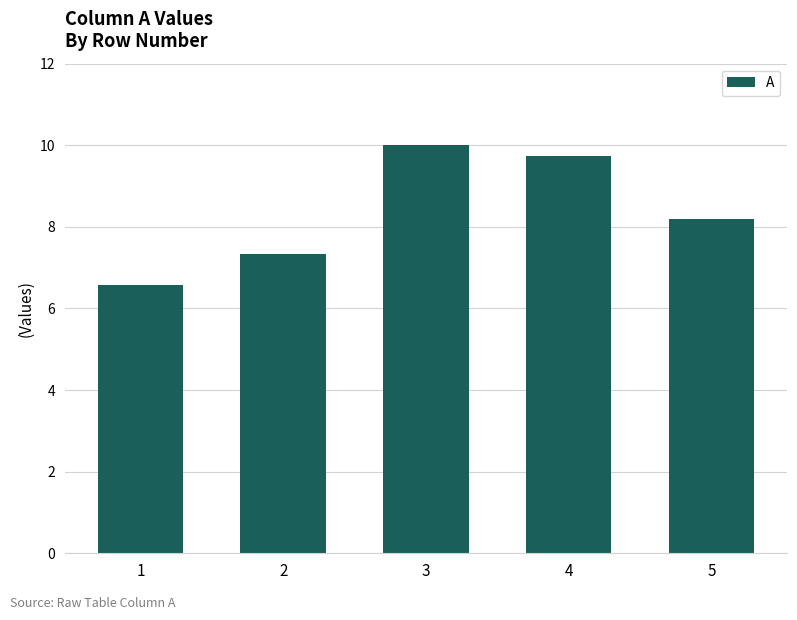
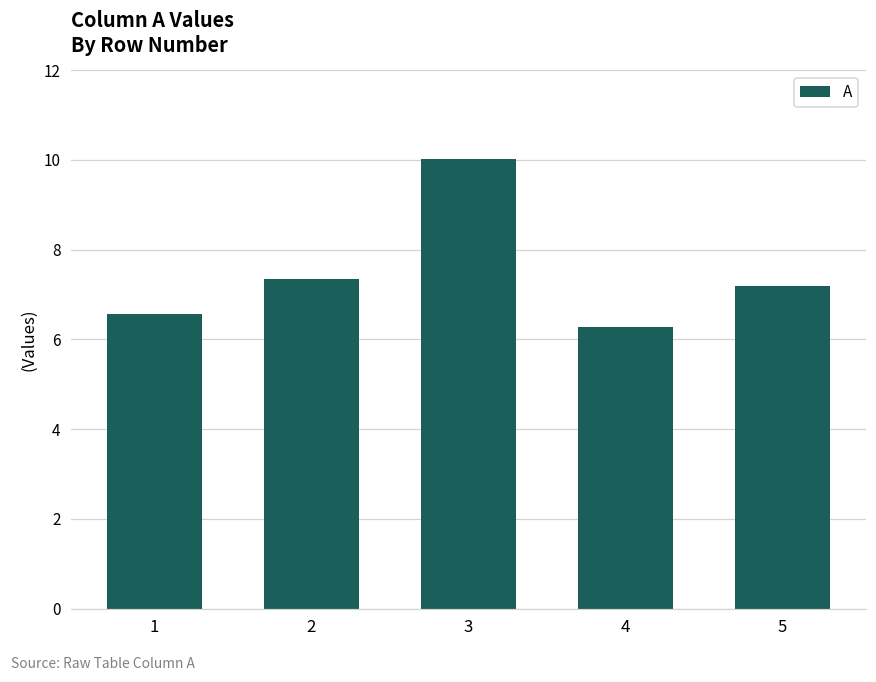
4: 9.7 -> 6.3
5: 8.2 -> 7.2
